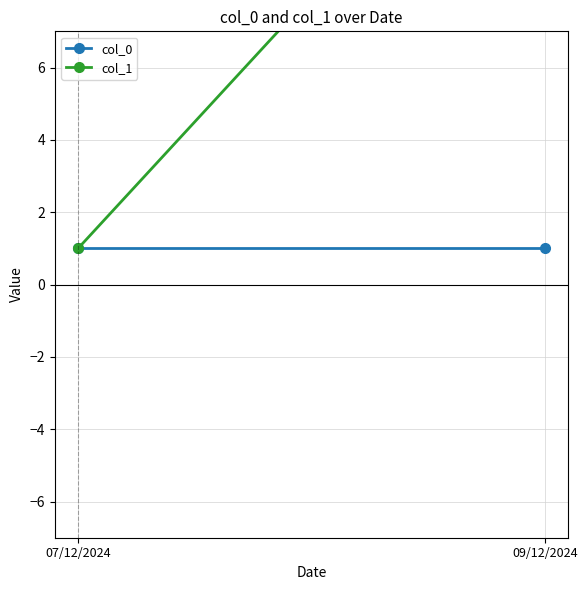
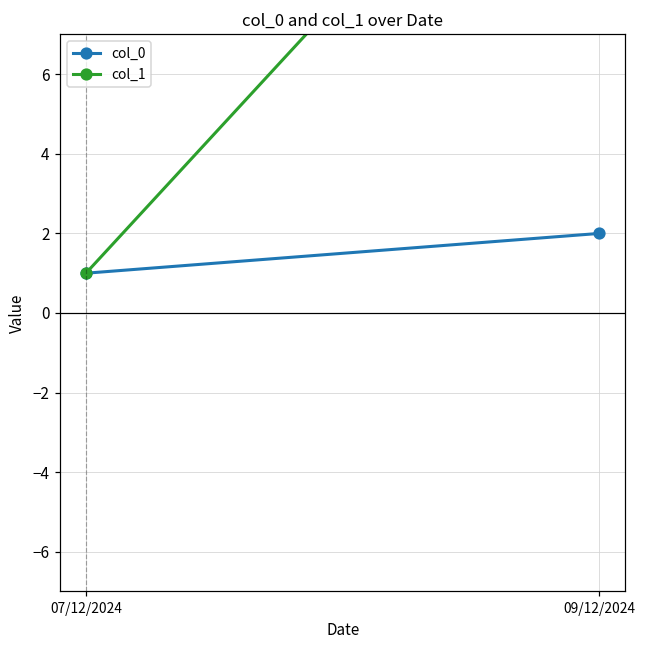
col_0, 09/12/2024: 1 -> 2
